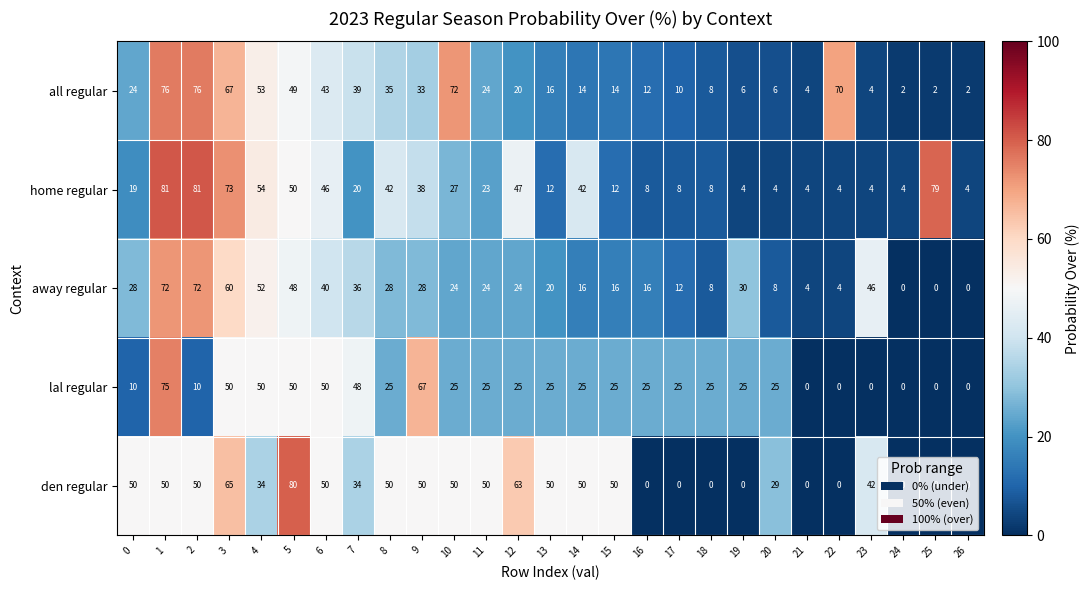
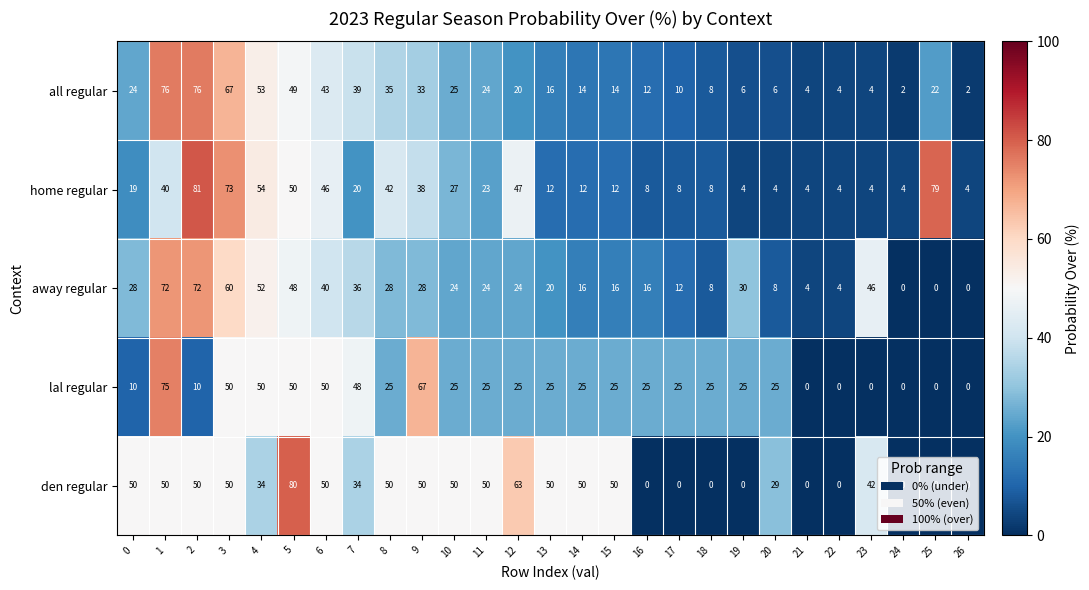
all regular, 10: 72 -> 25
all regular, 22: 70 -> 4
all regular, 25: 2 -> 22
home regular, 1: 81 -> 40
home regular, 14: 42 -> 12
den regular, 3: 65 -> 50
